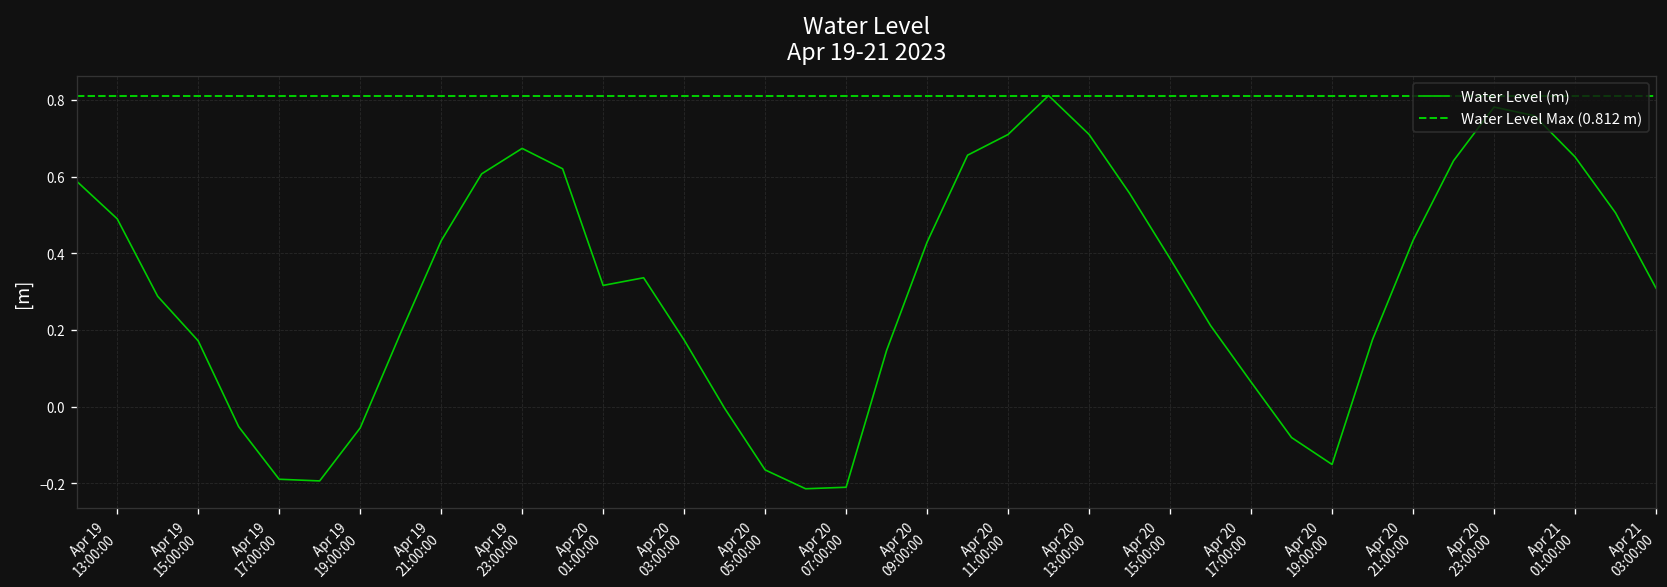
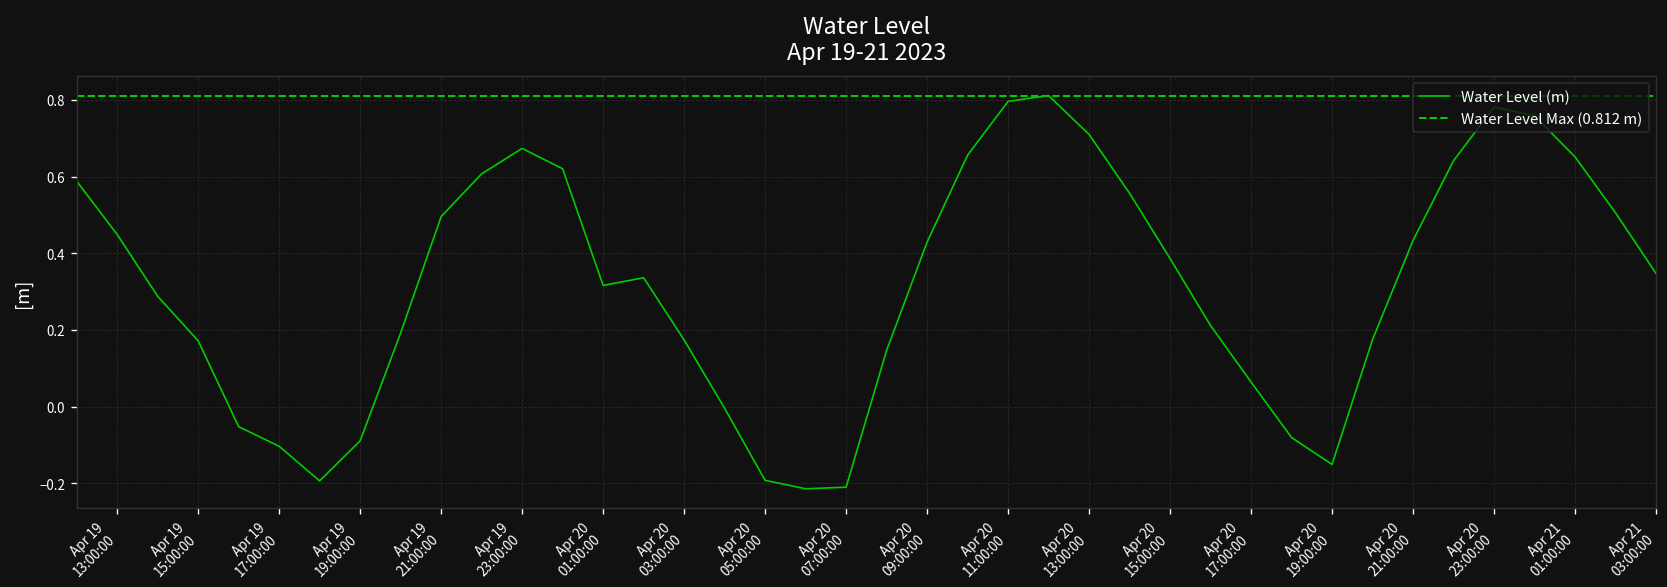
Apr 19 13:00:00: 0.49 -> 0.45
Apr 19 17:00:00: -0.19 -> -0.10
Apr 19 19:00:00: -0.06 -> -0.09
Apr 19 21:00:00: 0.43 -> 0.50
Apr 20 05:00:00: -0.17 -> -0.19
Apr 20 11:00:00: 0.71 -> 0.80
Apr 21 03:00:00: 0.31 -> 0.35
